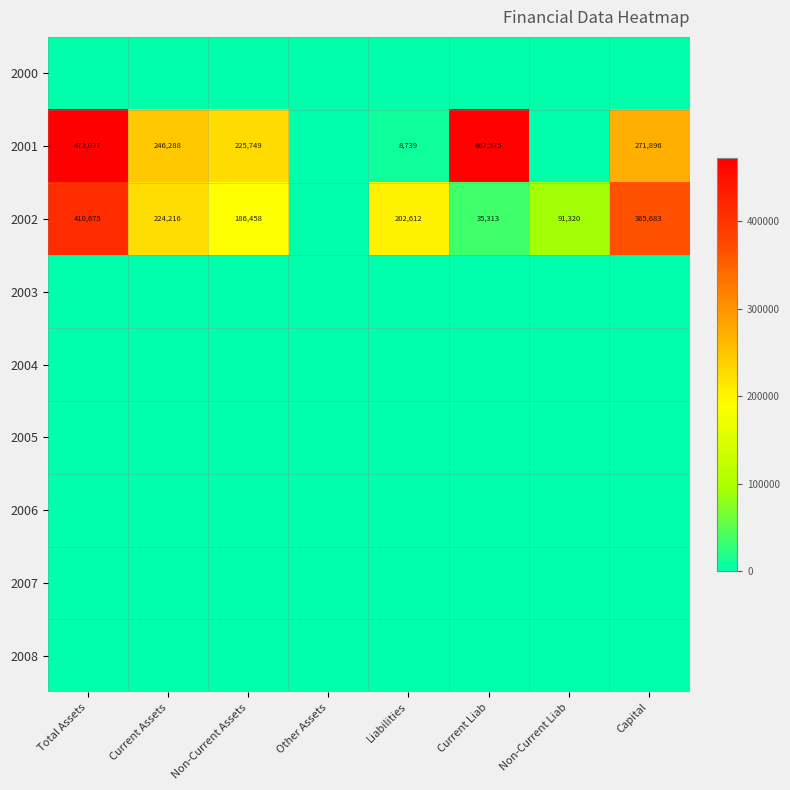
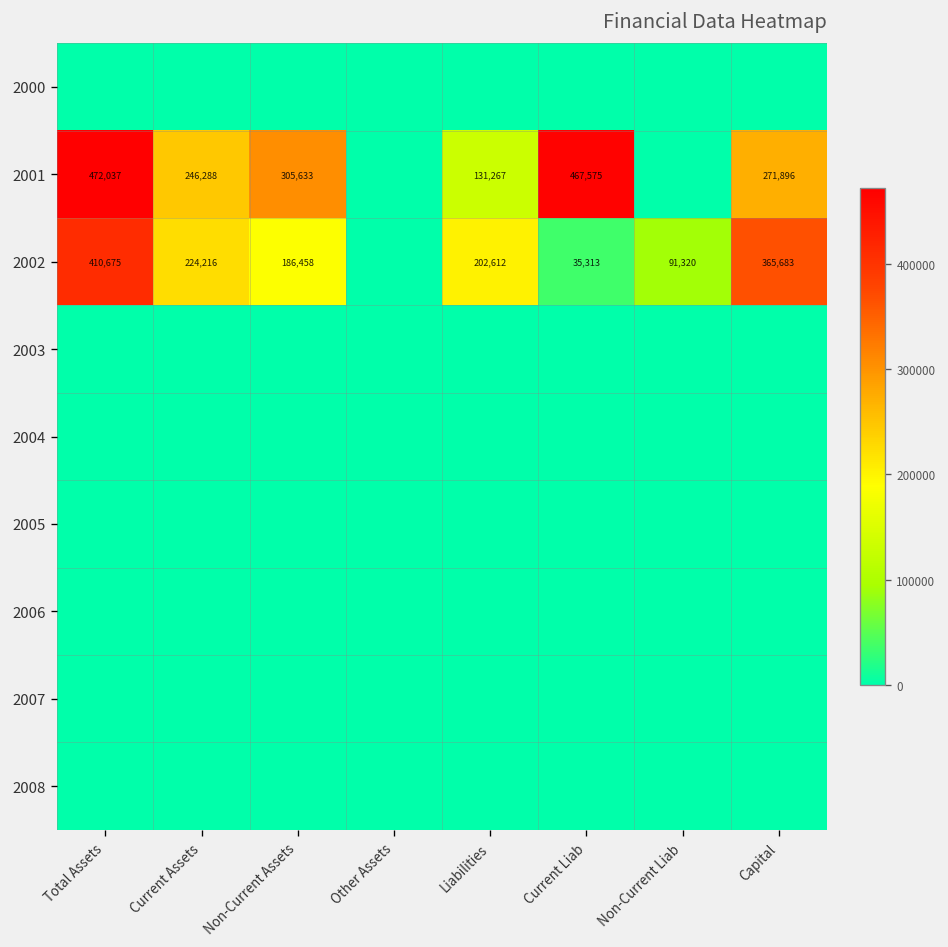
2001, Non-Current Assets: 225,749 -> 305,633
2001, Liabilities: 8,739 -> 131,267
